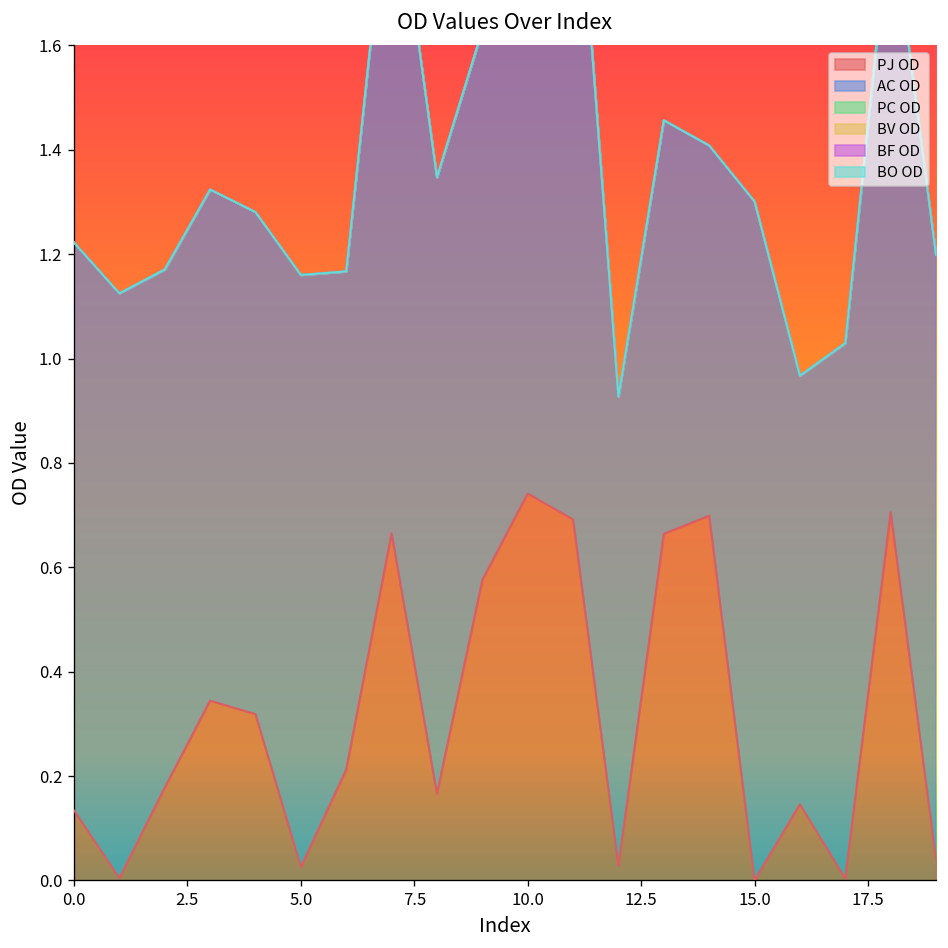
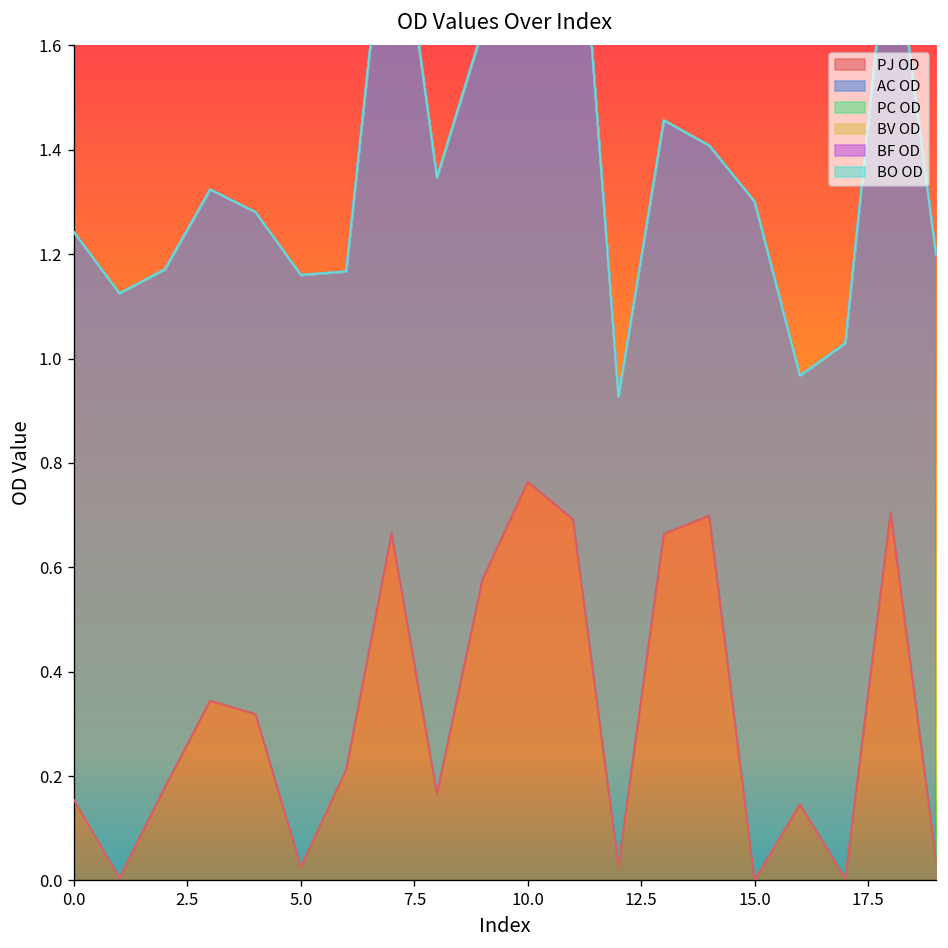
PJ OD, 0.0: 0.13 -> 0.15
PJ OD, 10.0: 0.74 -> 0.76
